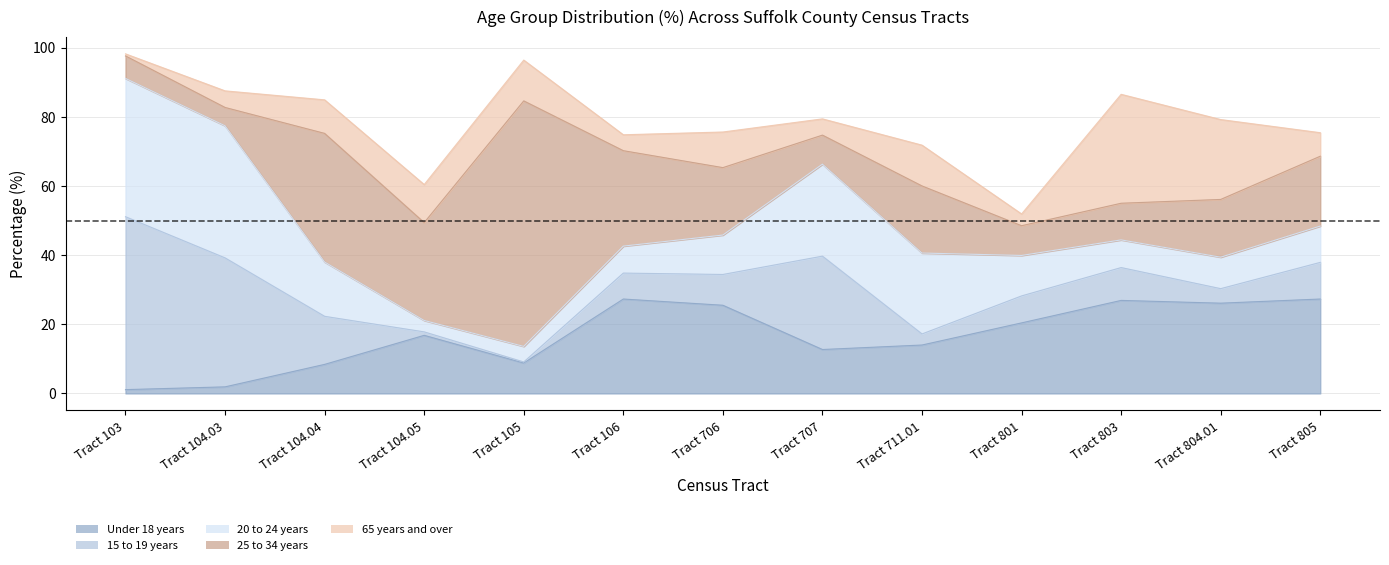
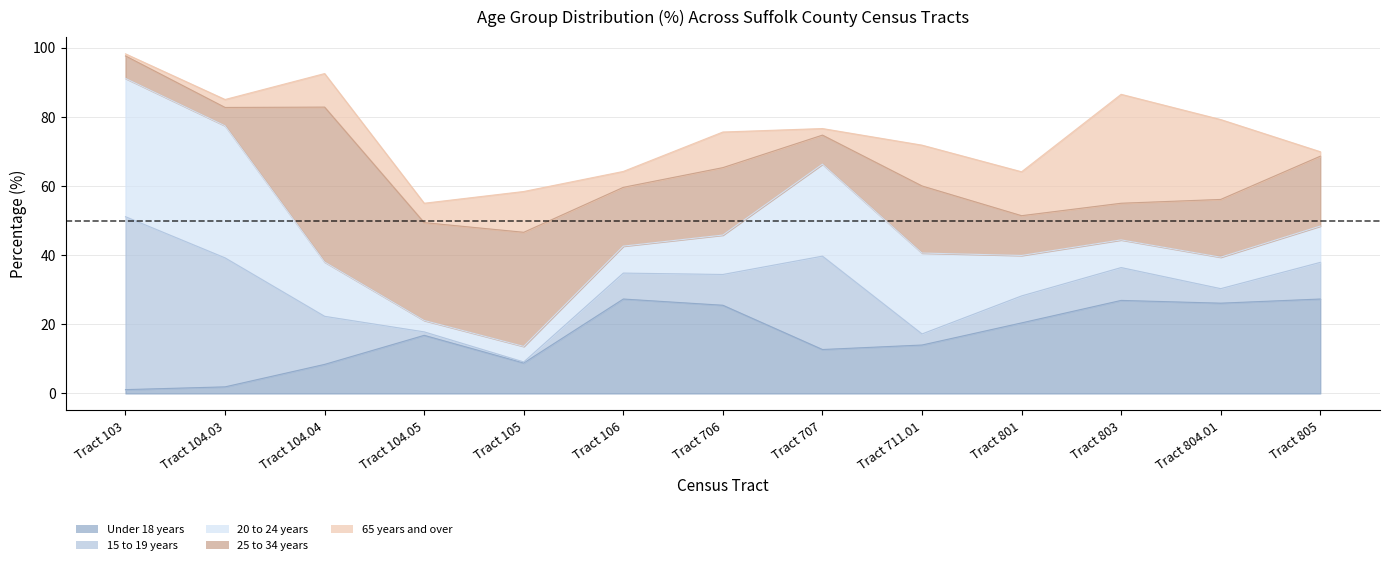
65 years and over, Tract 104.03: 5 -> 2
25 to 34 years, Tract 104.04: 37 -> 45
65 years and over, Tract 104.05: 11 -> 6
25 to 34 years, Tract 105: 71 -> 33
25 to 34 years, Tract 106: 28 -> 17
65 years and over, Tract 707: 5 -> 2
25 to 34 years, Tract 801: 9 -> 12
65 years and over, Tract 801: 3 -> 13
65 years and over, Tract 805: 7 -> 1
